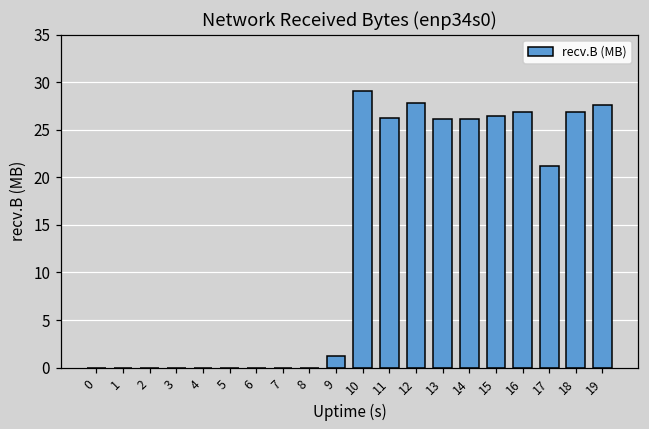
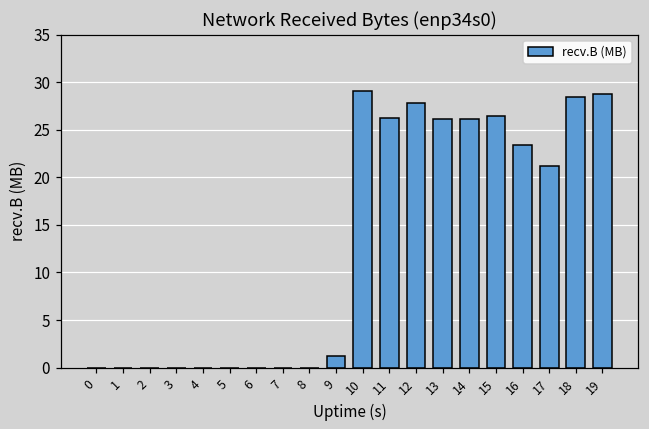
16: 27 -> 23
18: 27 -> 28
19: 28 -> 29
